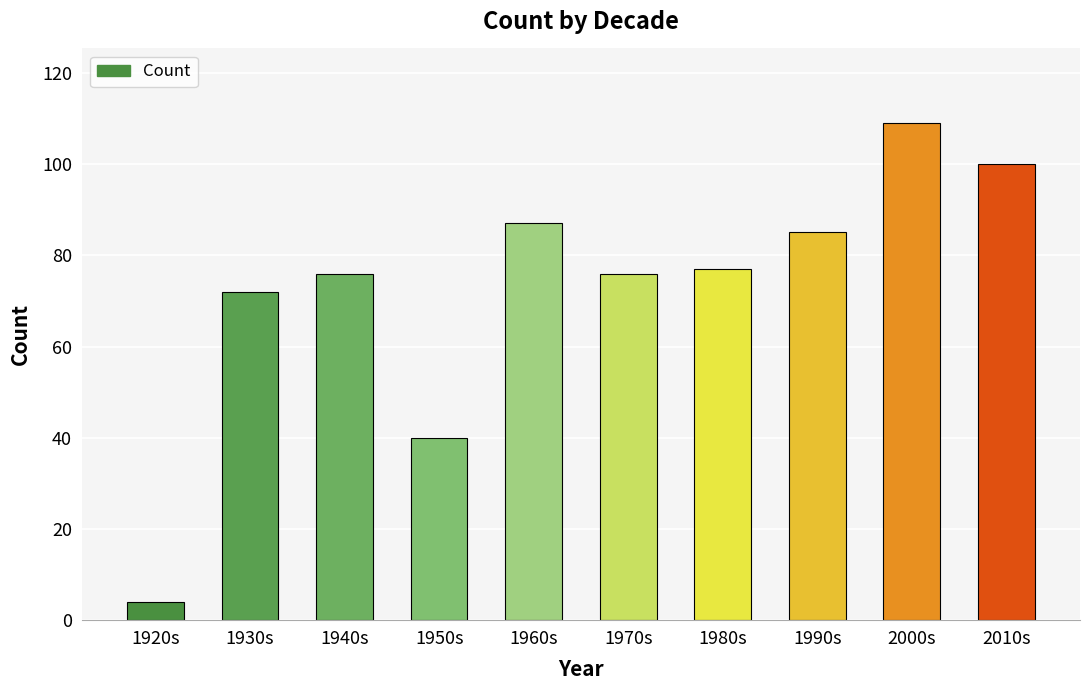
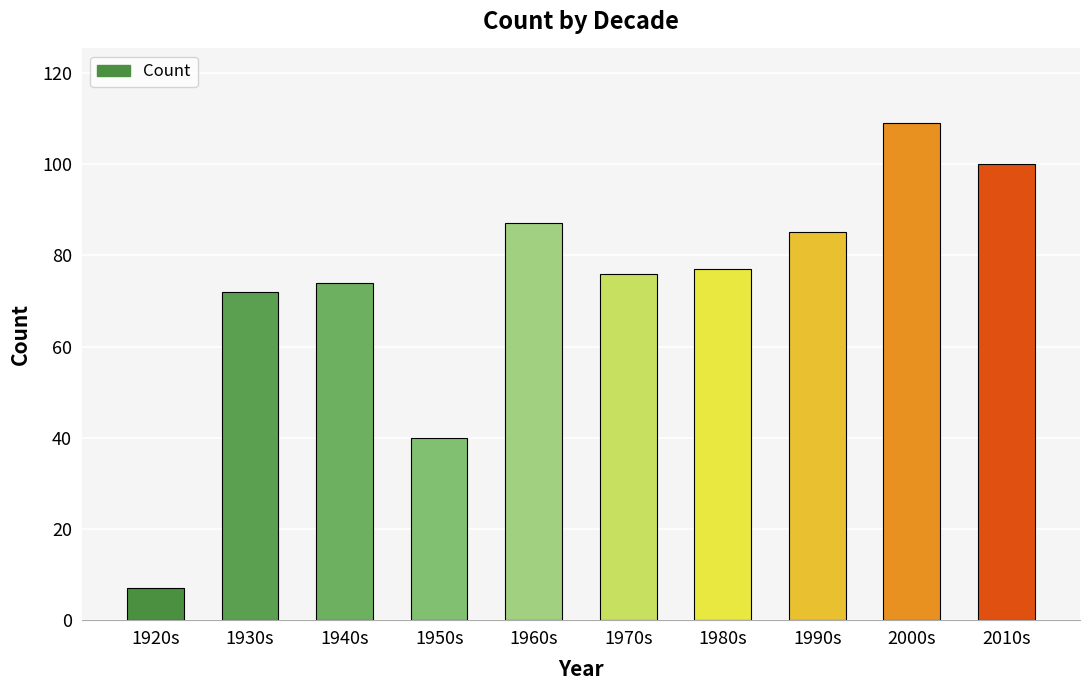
1920s: 4 -> 7
1940s: 76 -> 74
